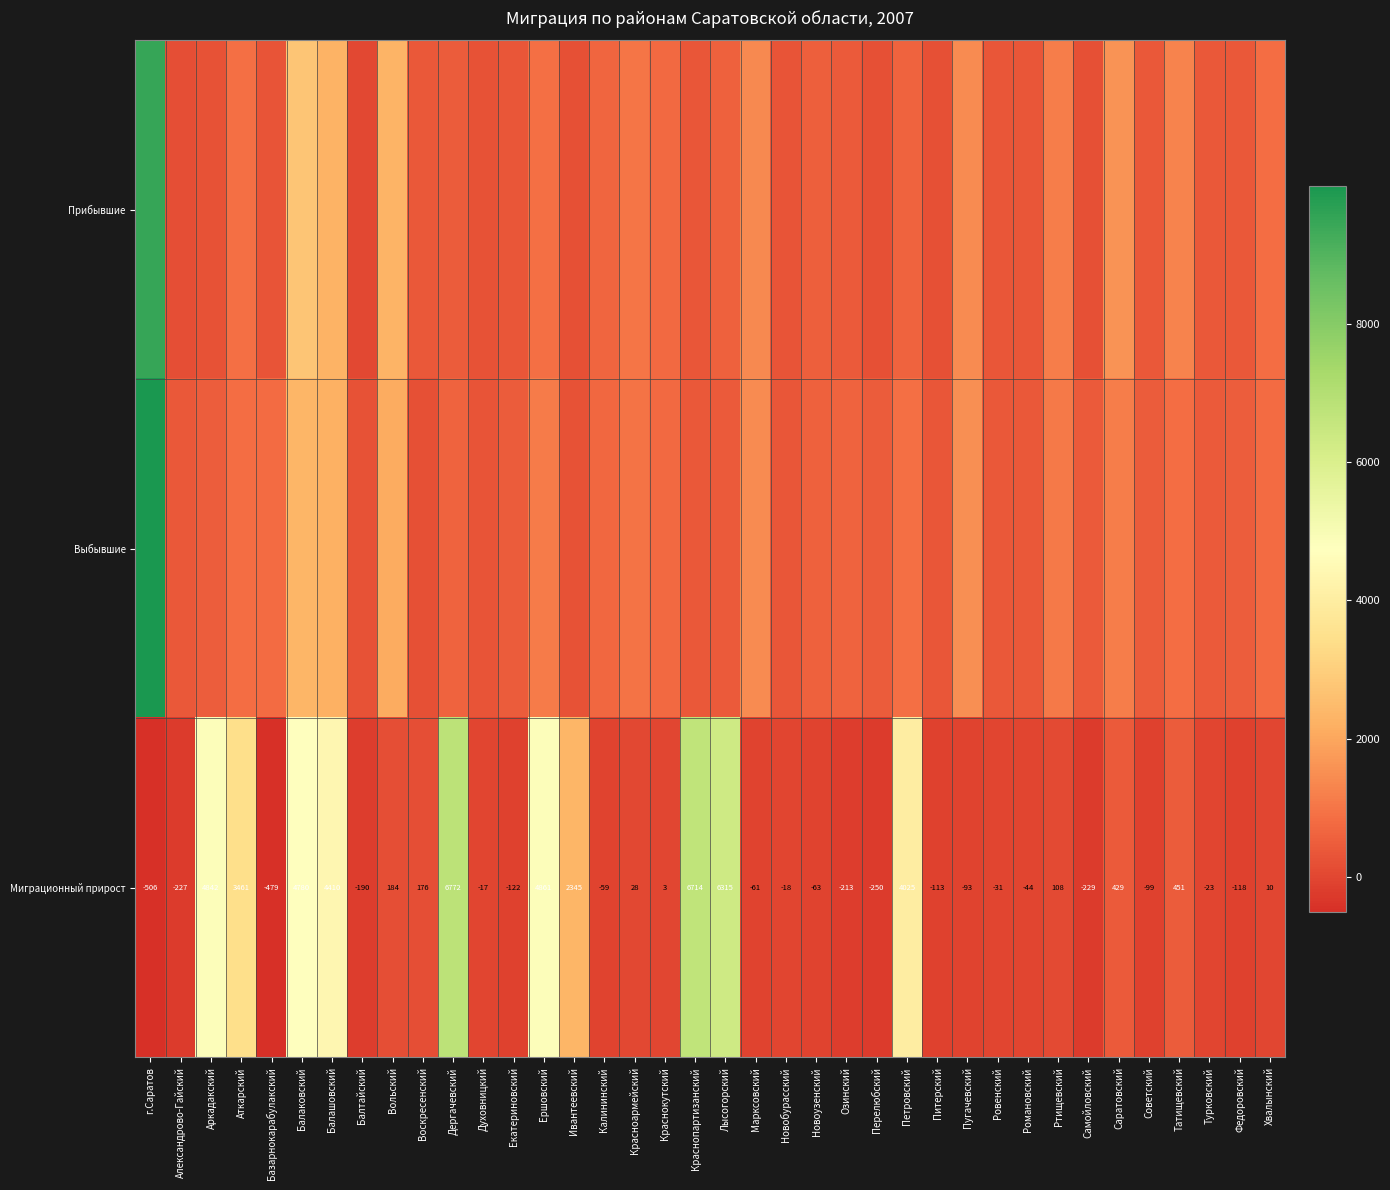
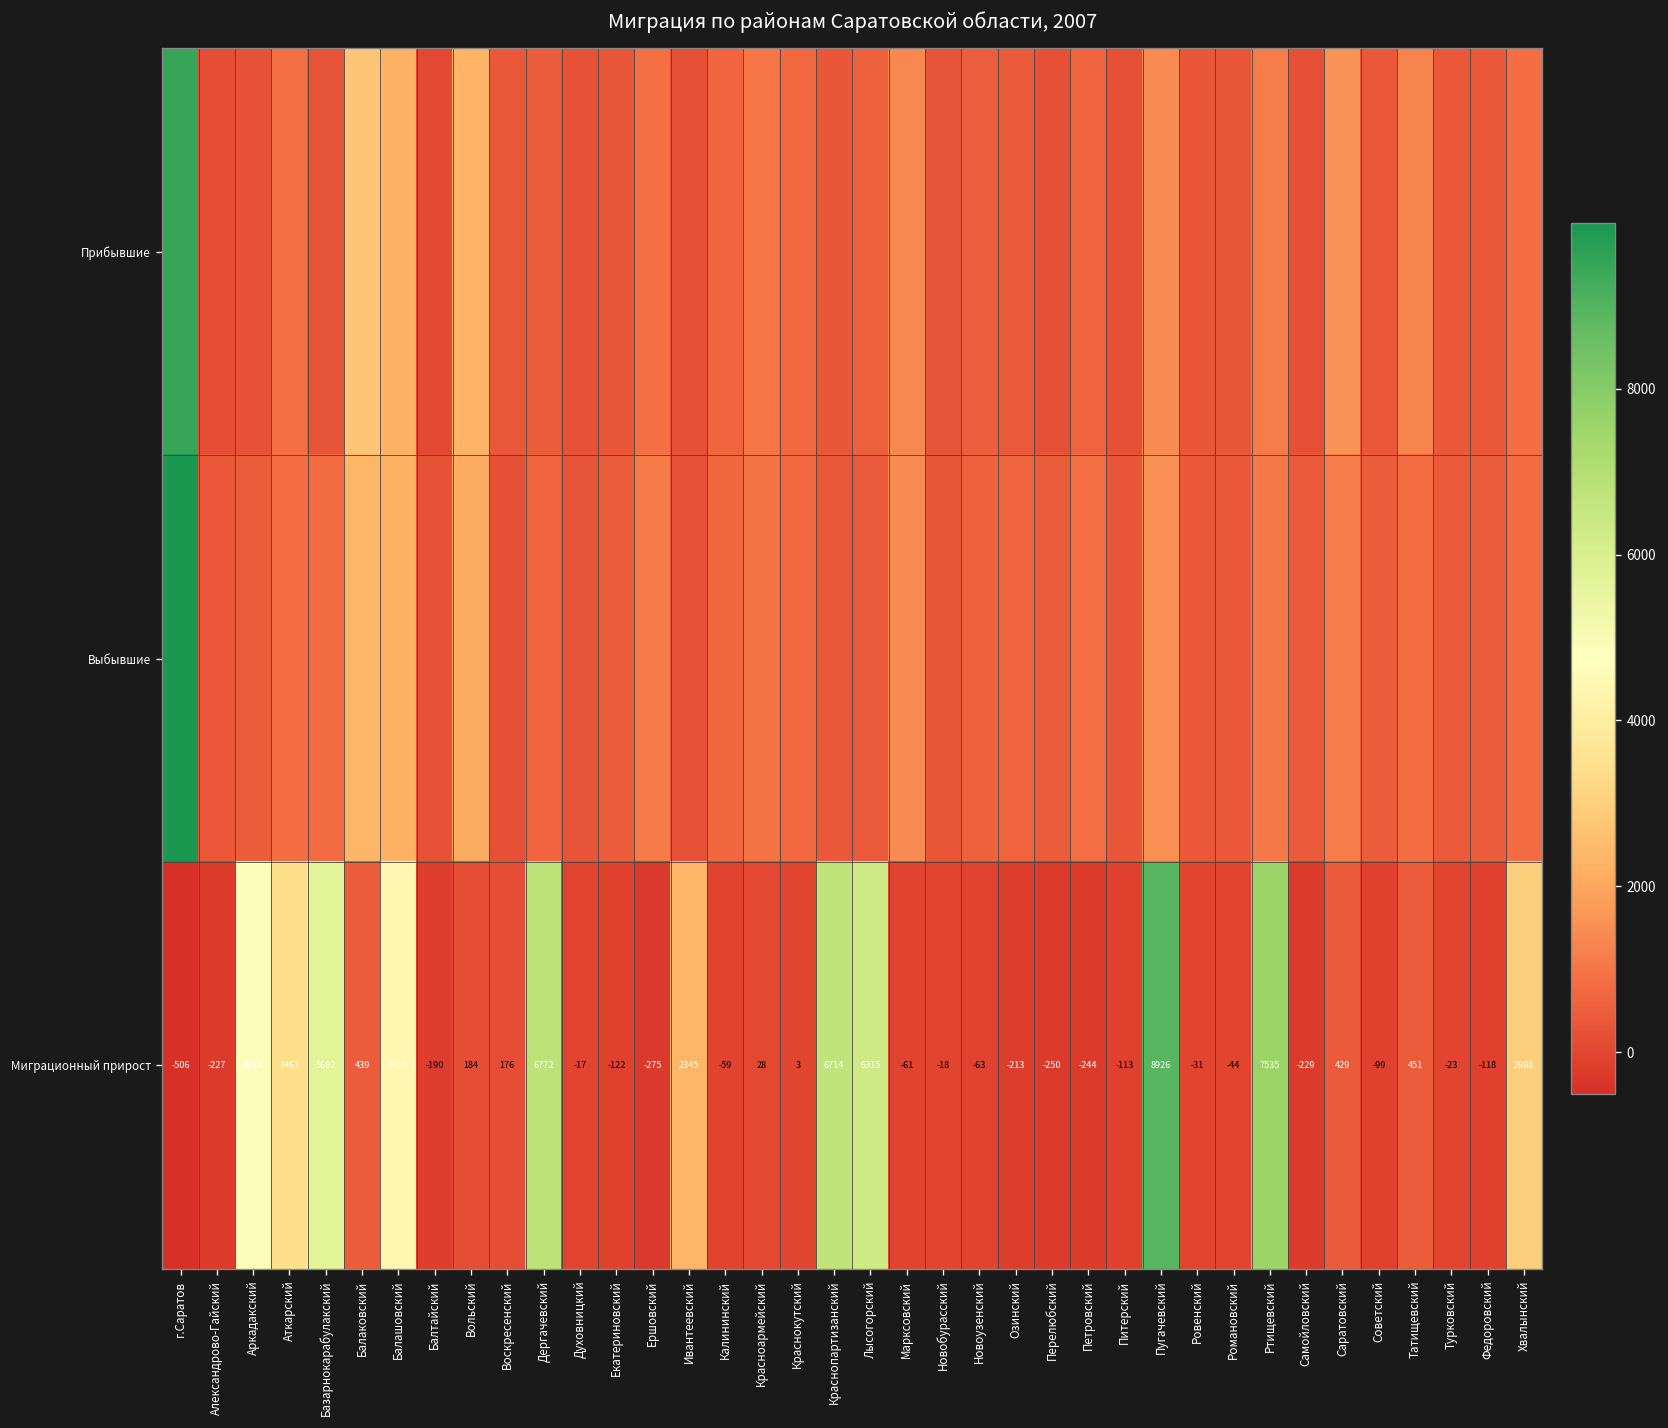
Миграционный прирост, Базарнокарабулакский: -479 -> 5692
Миграционный прирост, Балаковский: 4780 -> 439
Миграционный прирост, Ершовский: 4861 -> -275
Миграционный прирост, Петровский: 4025 -> -244
Миграционный прирост, Пугачевский: -93 -> 8926
Миграционный прирост, Ртищевский: 108 -> 7535
Миграционный прирост, Хвалынский: 10 -> 2988
